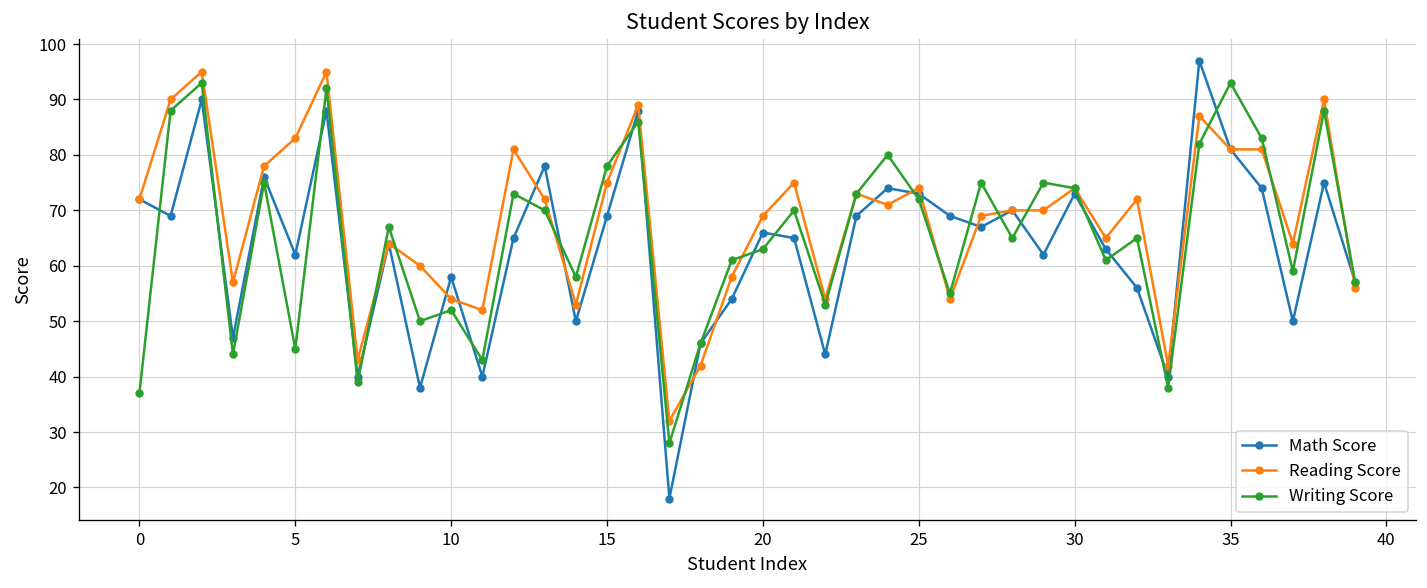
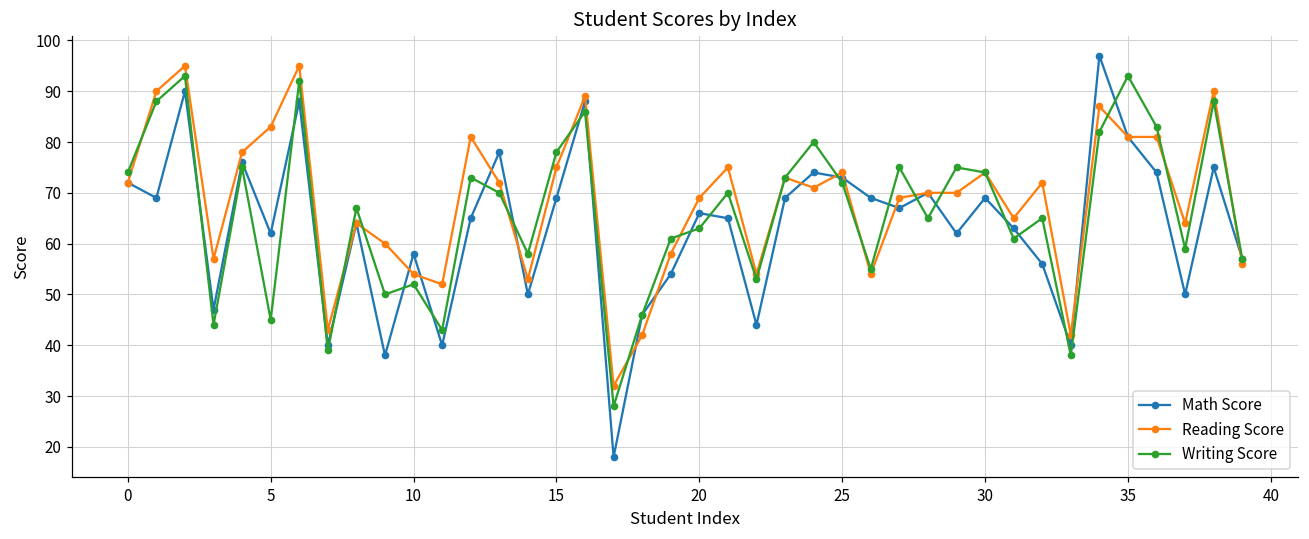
Writing Score, 0: 37 -> 74
Math Score, 30: 73 -> 69
